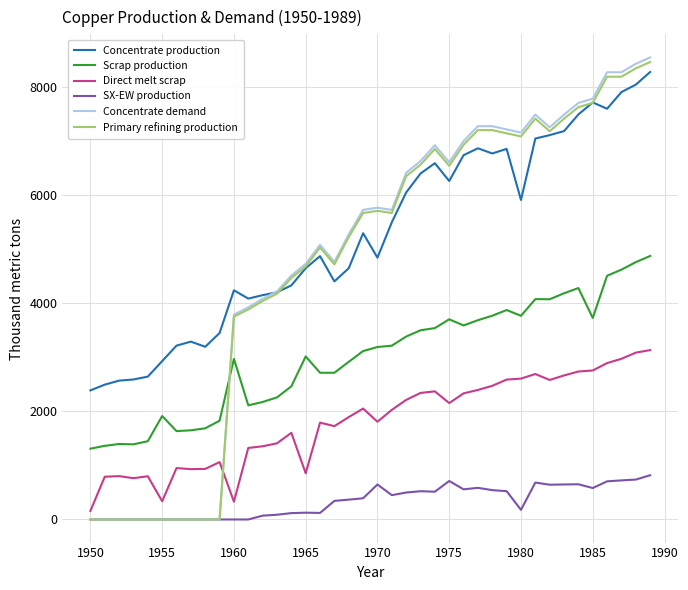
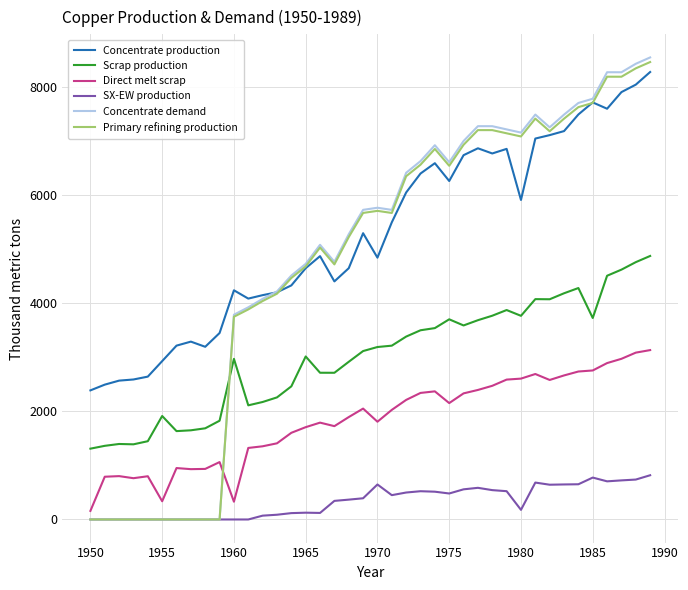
Direct melt scrap, 1965: 900 -> 1700
SX-EW production, 1975: 700 -> 500
SX-EW production, 1985: 600 -> 800
